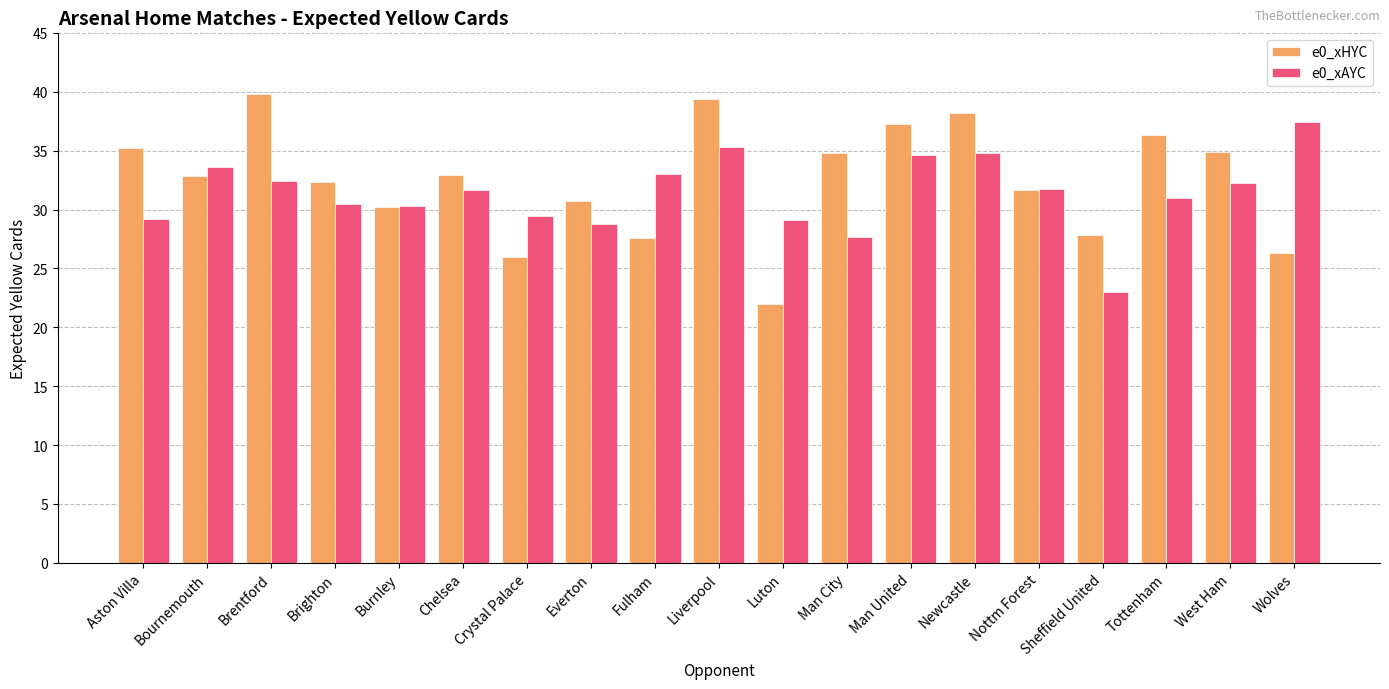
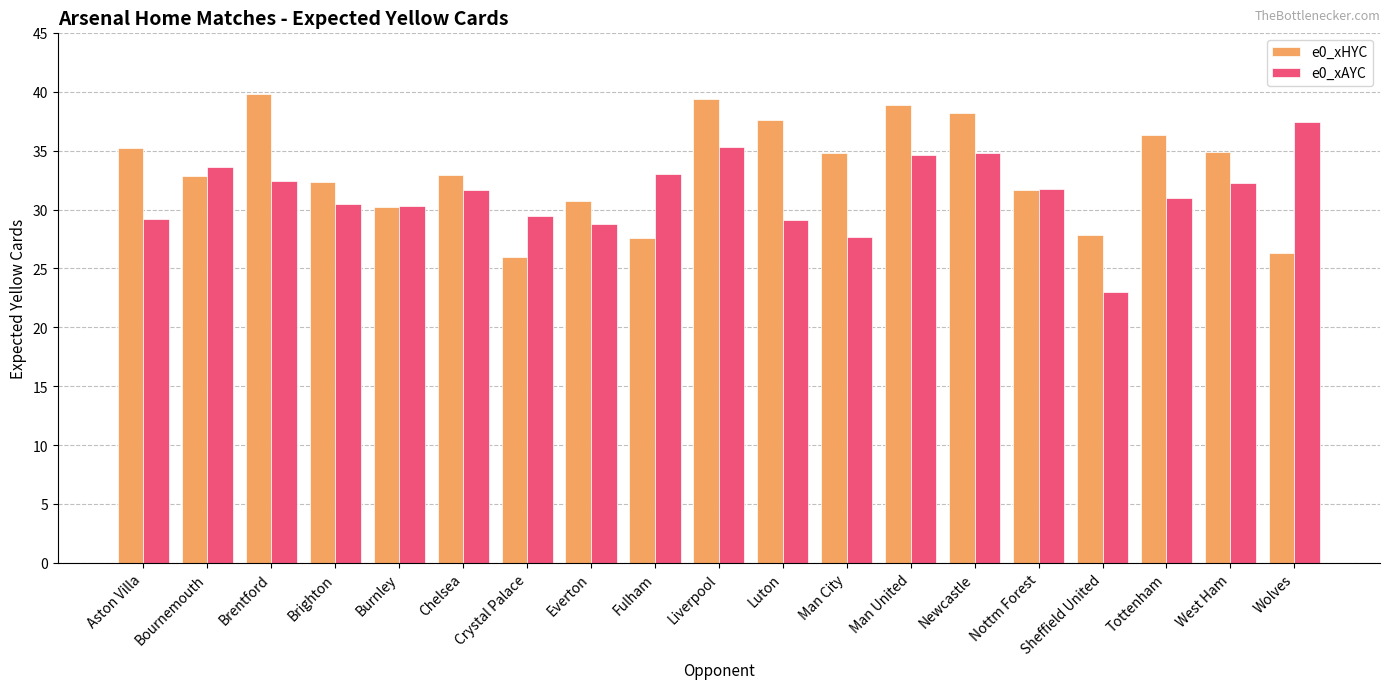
e0_xHYC, Luton: 21.9 -> 37.6
e0_xHYC, Man United: 37.2 -> 38.9
